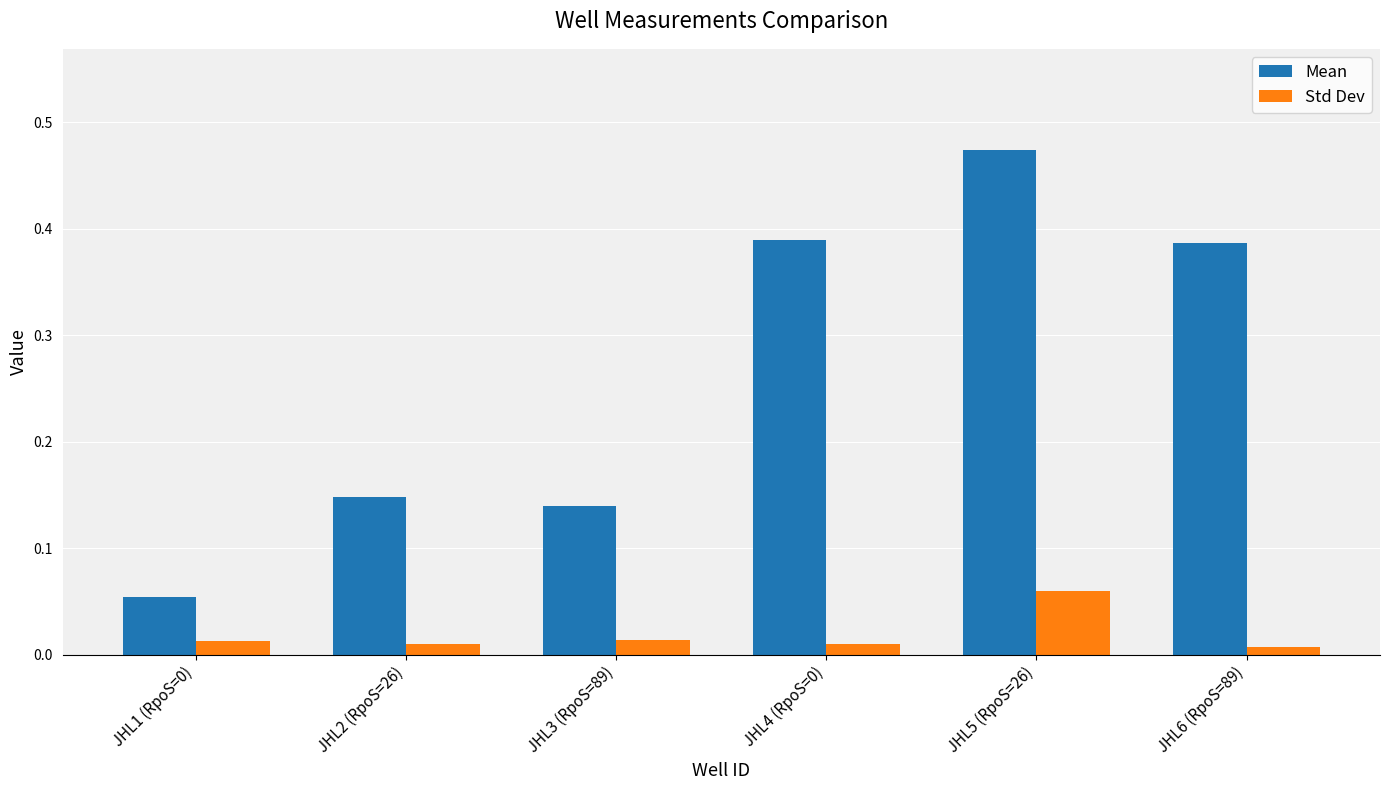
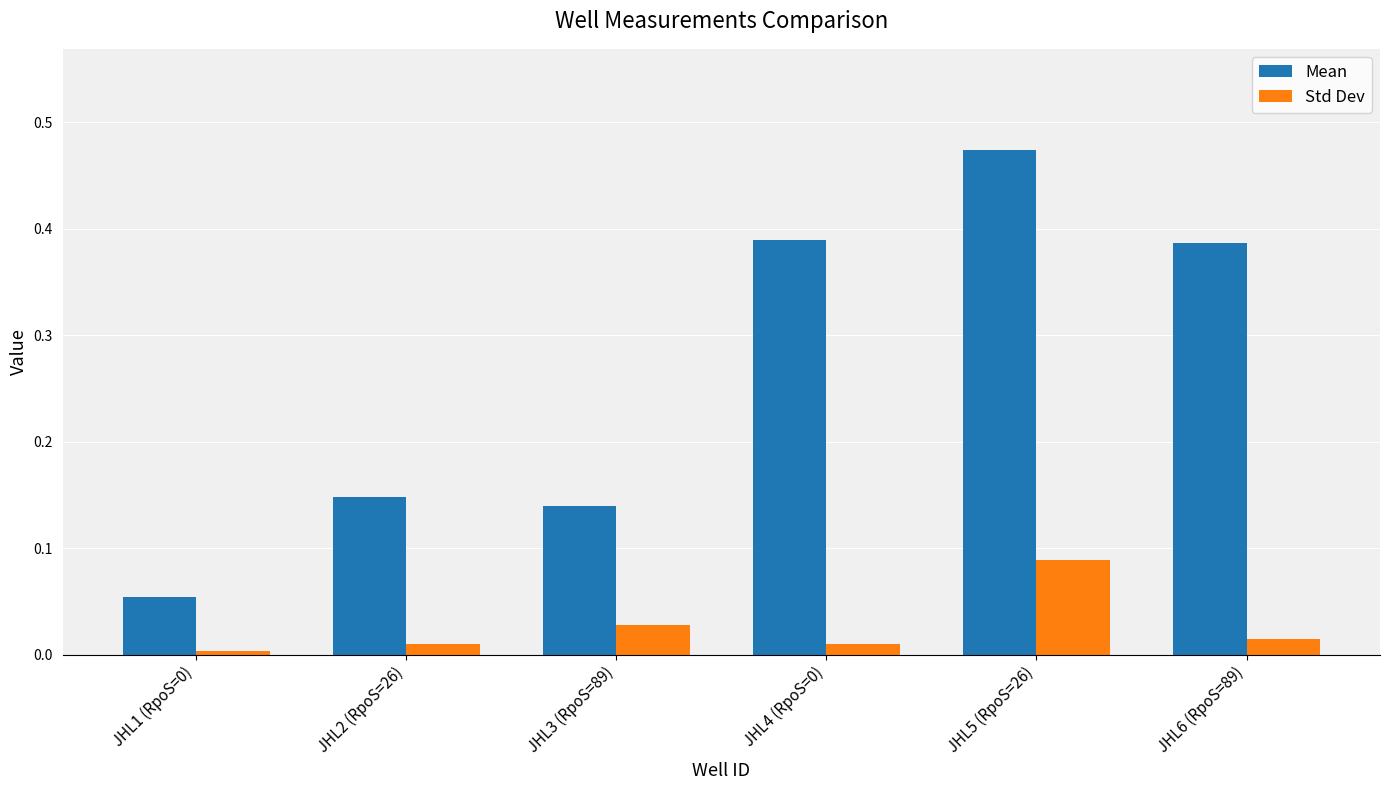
Std Dev, JHL1 (RpoS=0): 0.013 -> 0.004
Std Dev, JHL3 (RpoS=89): 0.014 -> 0.028
Std Dev, JHL5 (RpoS=26): 0.060 -> 0.089
Std Dev, JHL6 (RpoS=89): 0.007 -> 0.015
